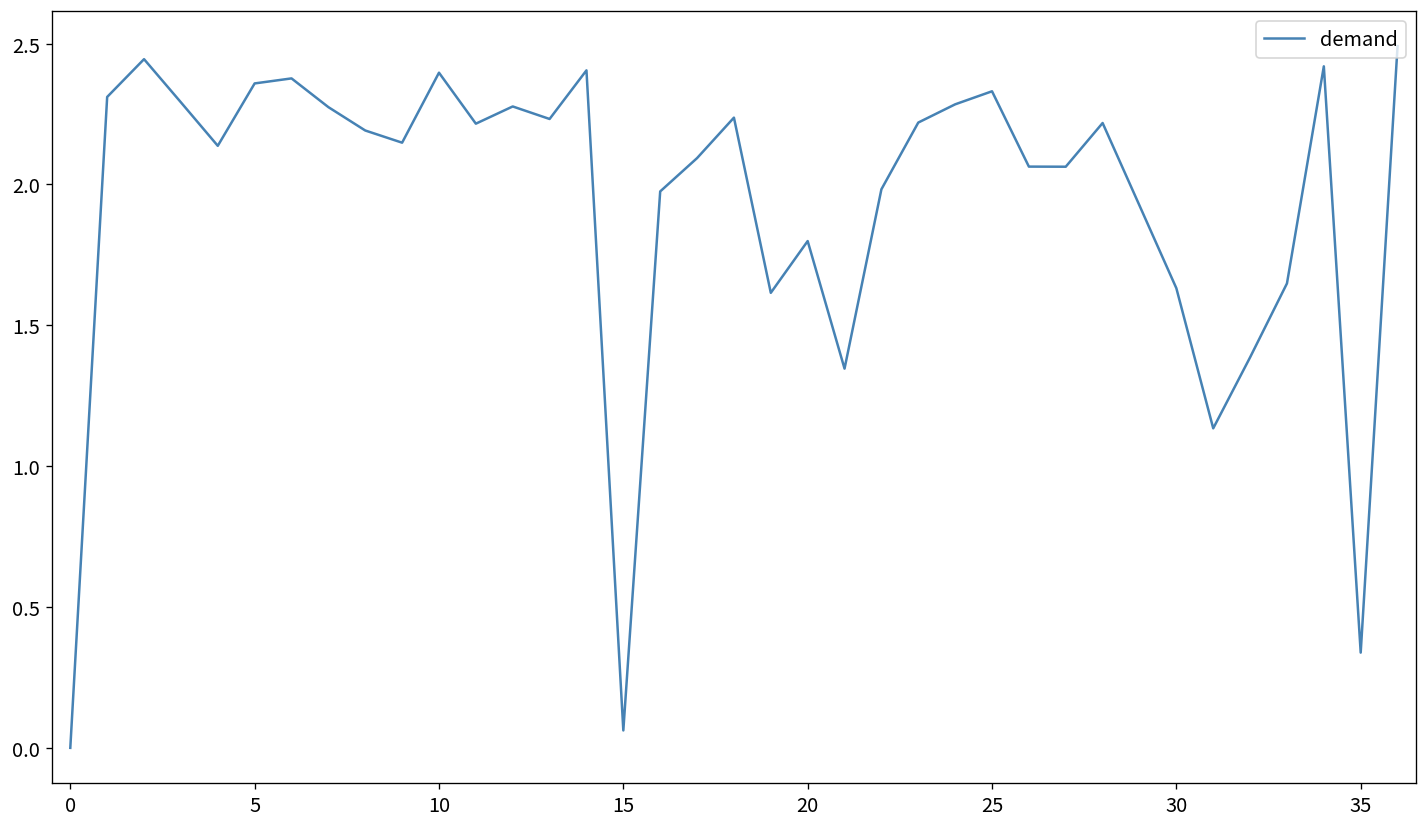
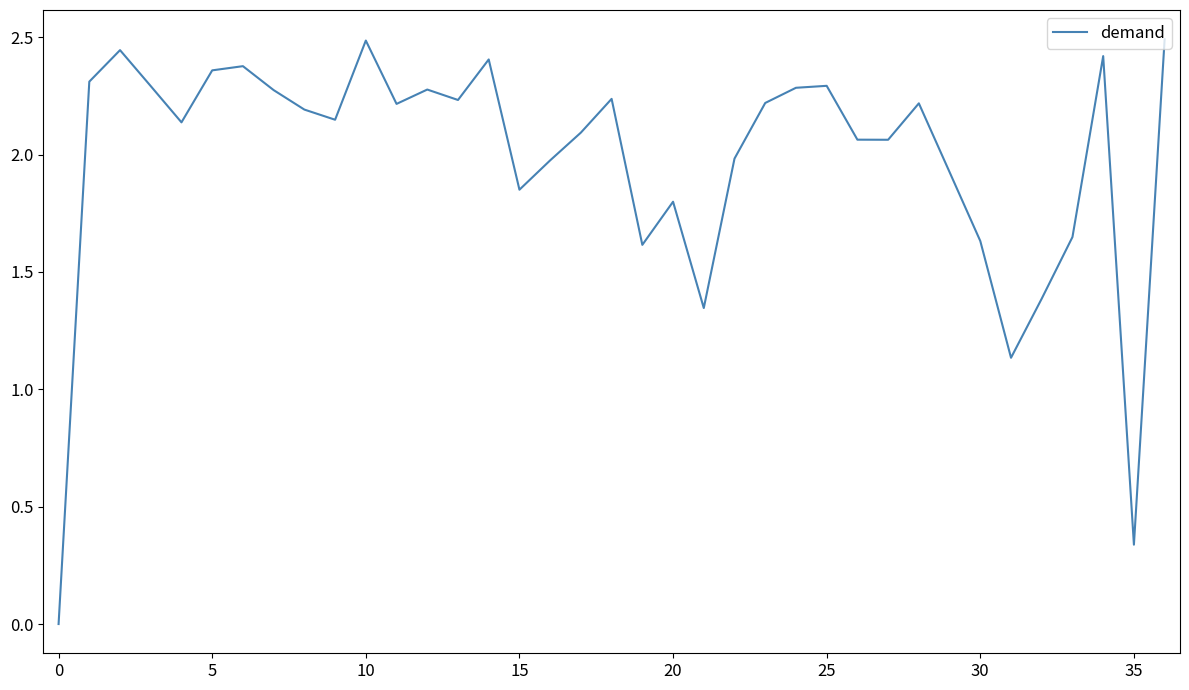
10: 2.40 -> 2.49
15: 0.06 -> 1.85
25: 2.33 -> 2.29
